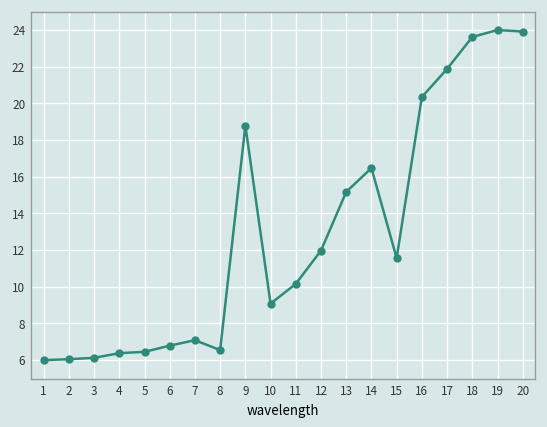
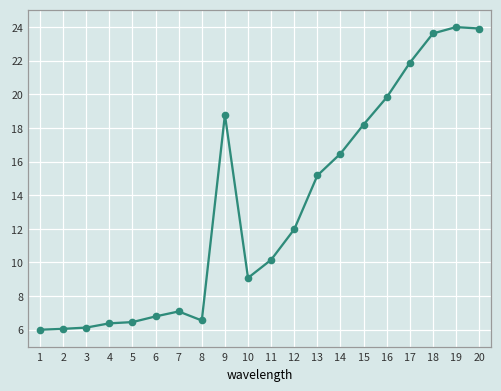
15: 11.6 -> 18.2
16: 20.3 -> 19.8
